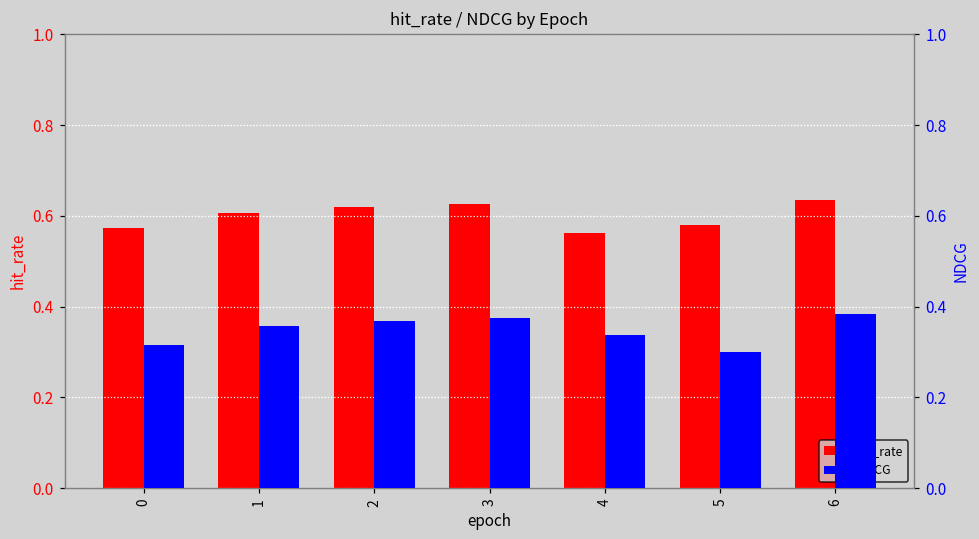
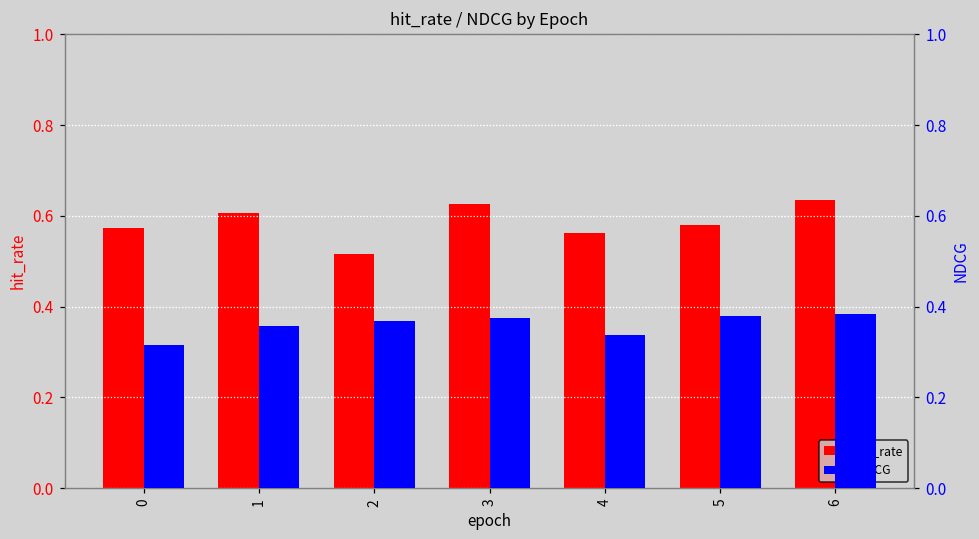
hit_rate, 2: 0.62 -> 0.52
NDCG, 5: 0.30 -> 0.38
